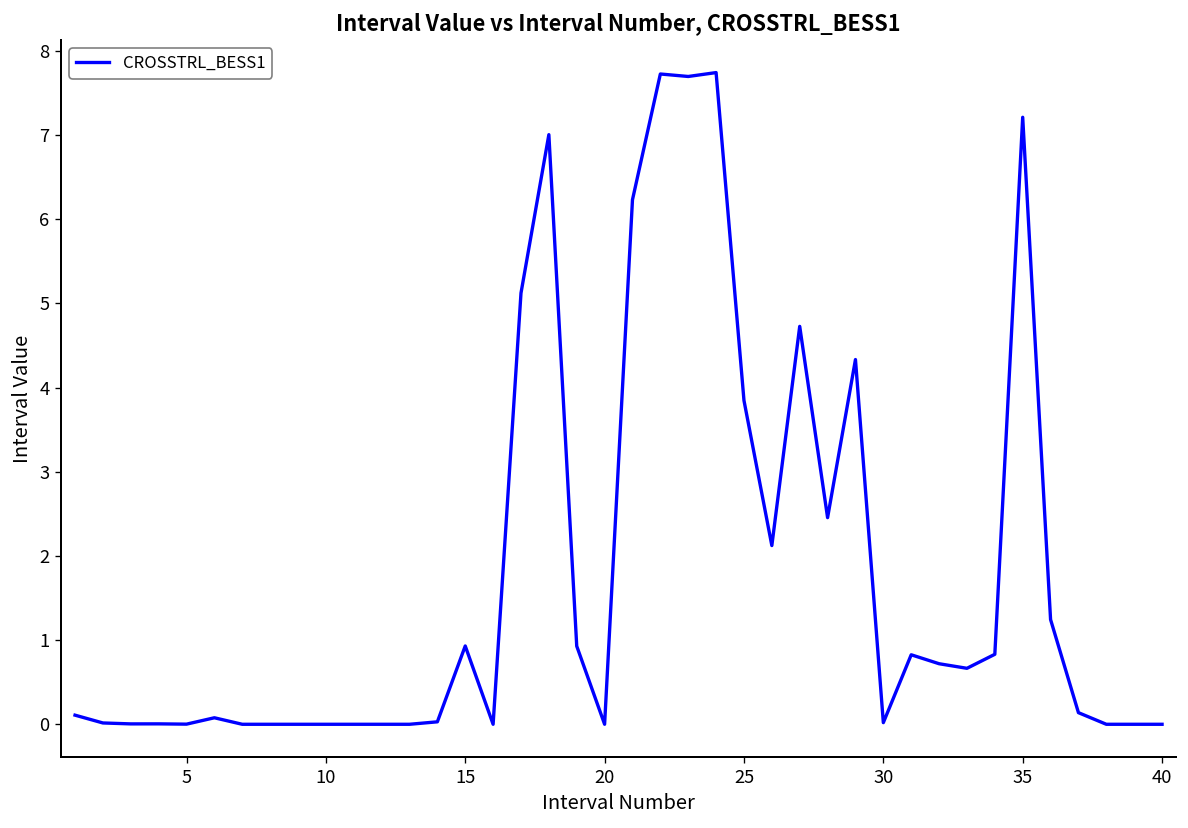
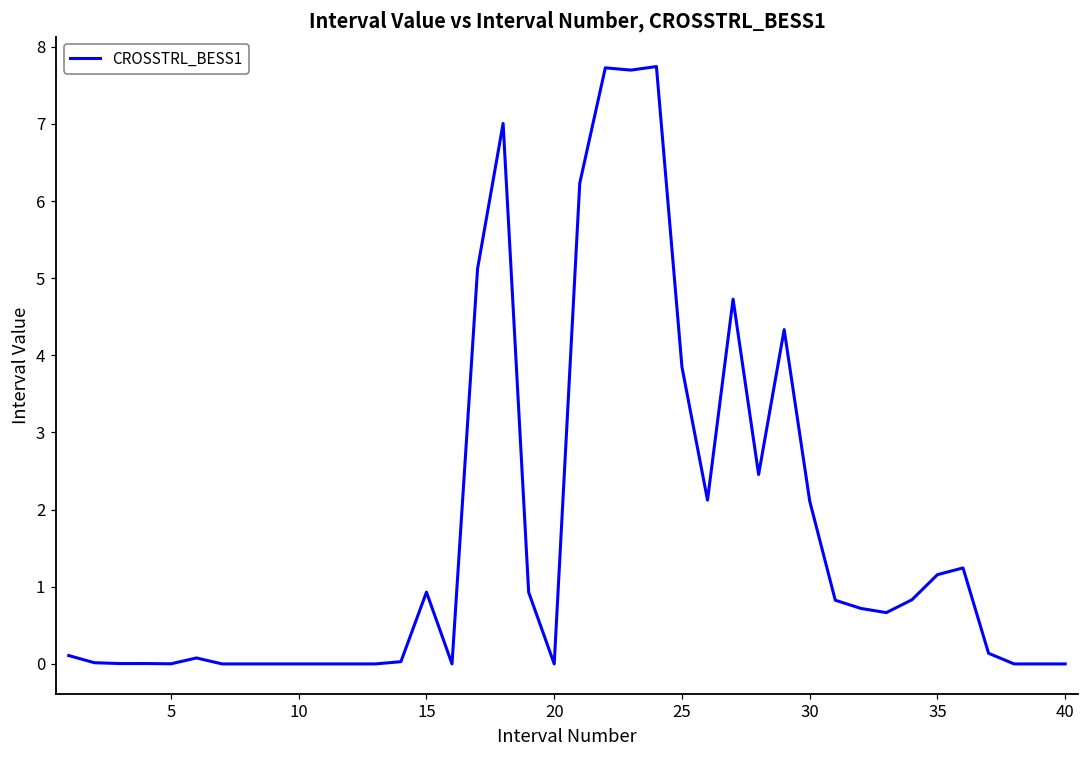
30: 0.0 -> 2.1
35: 7.2 -> 1.2
